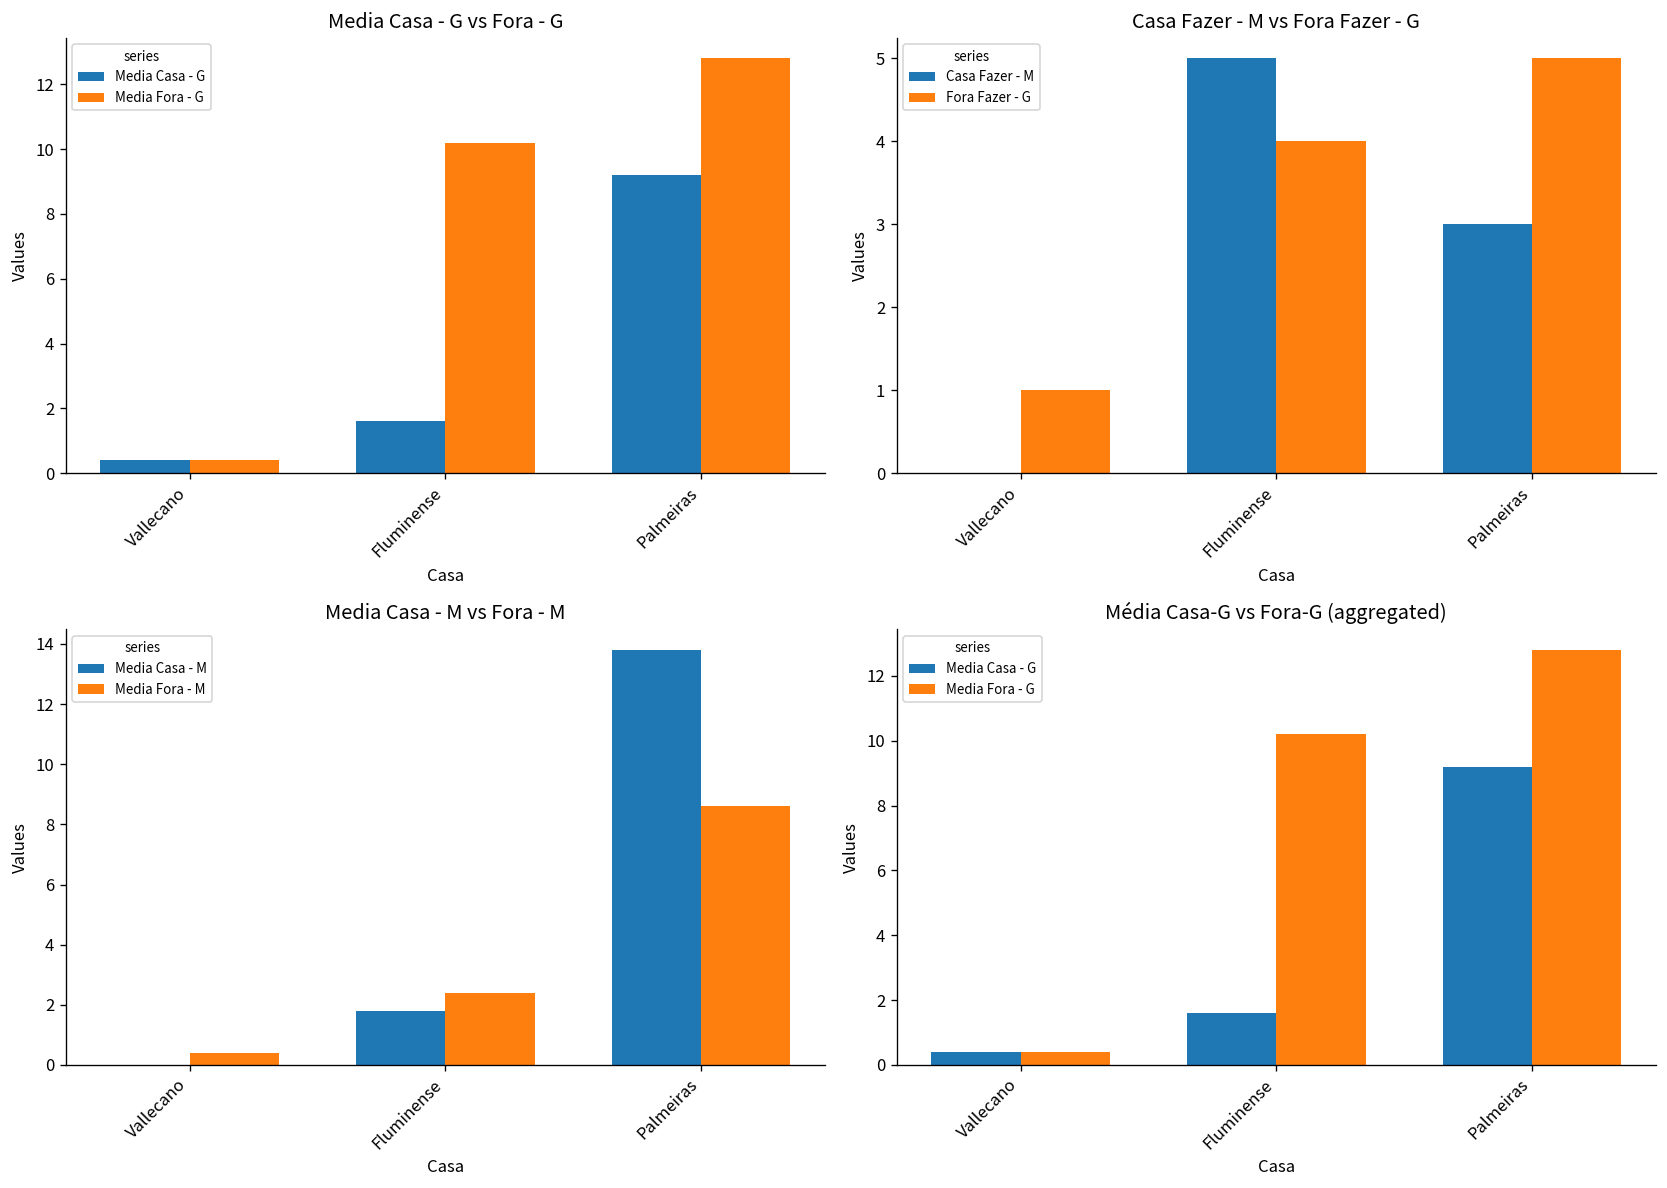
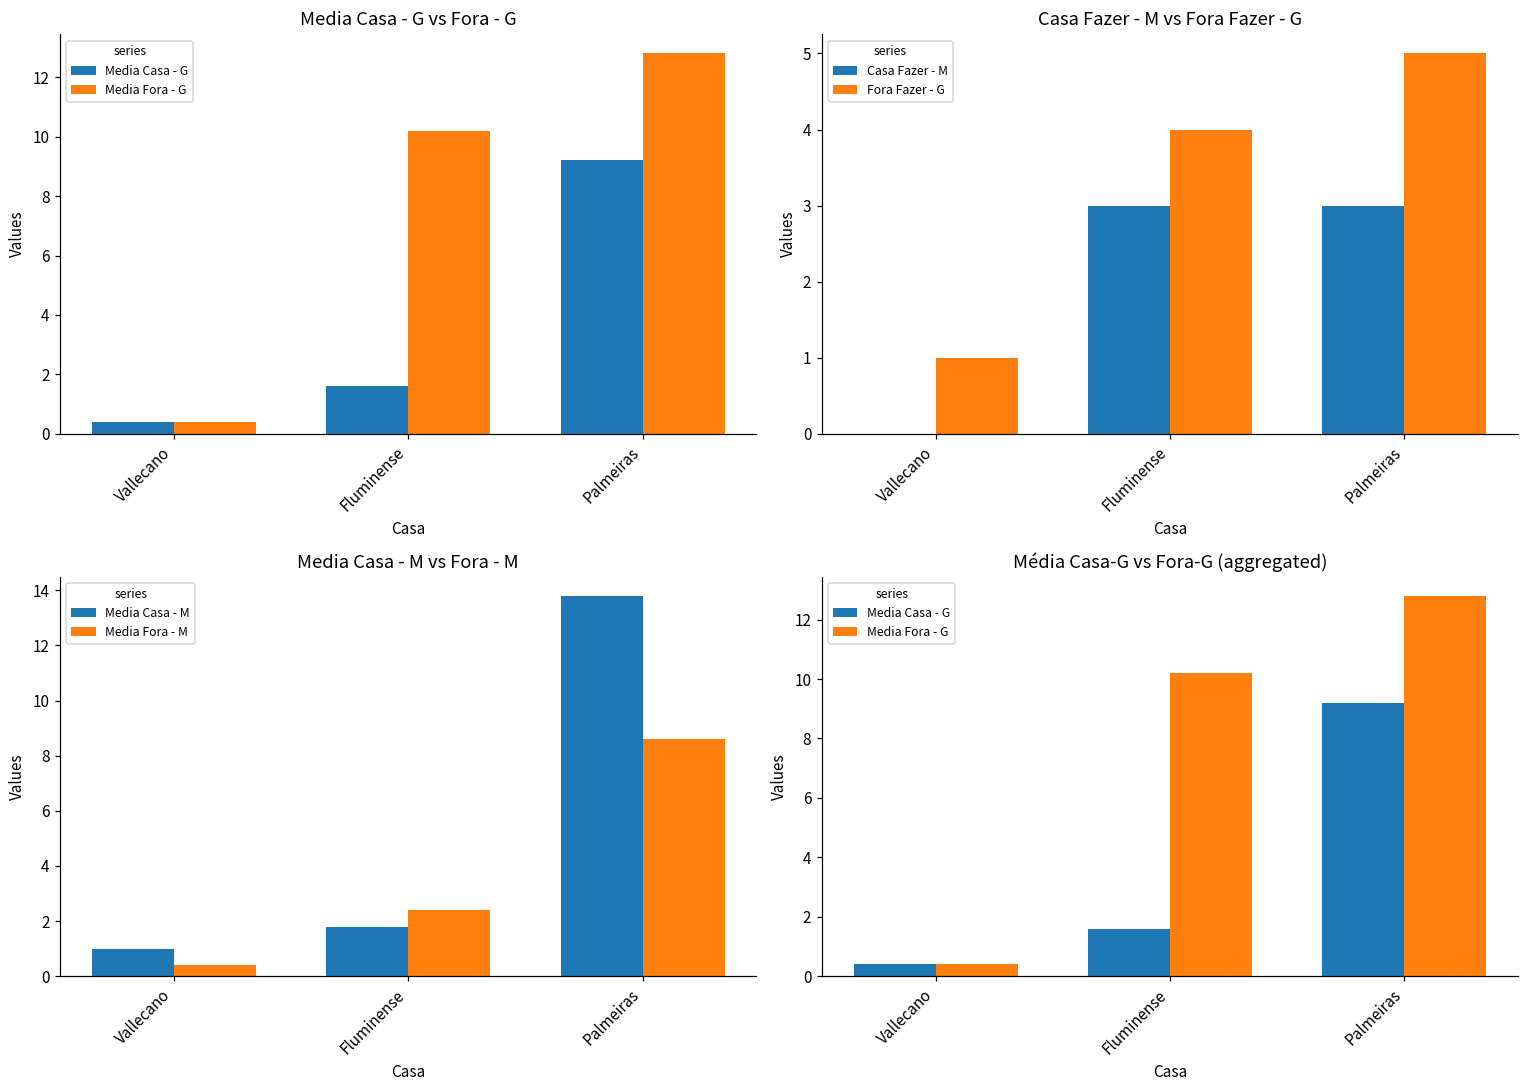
Casa Fazer - M vs Fora Fazer - G, Casa Fazer - M, Fluminense: 5 -> 3
Media Casa - M vs Fora - M, Media Casa - M, Vallecano: 0 -> 1
